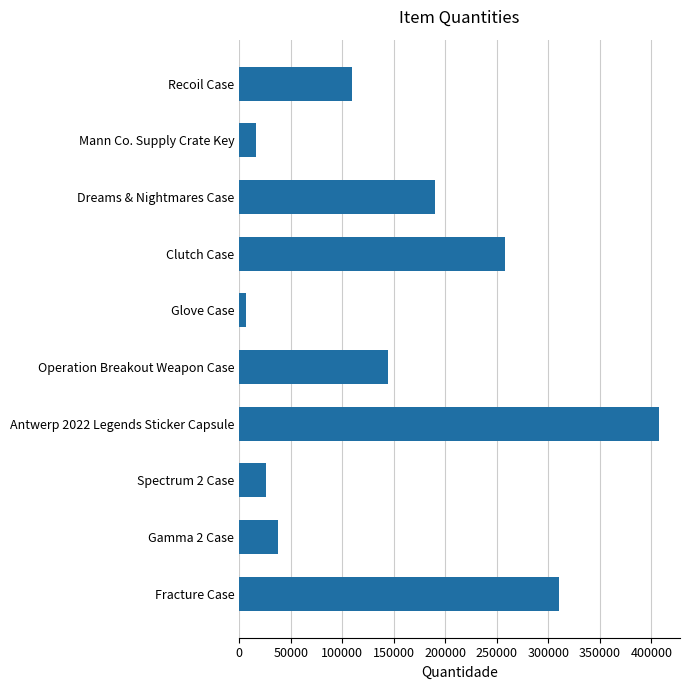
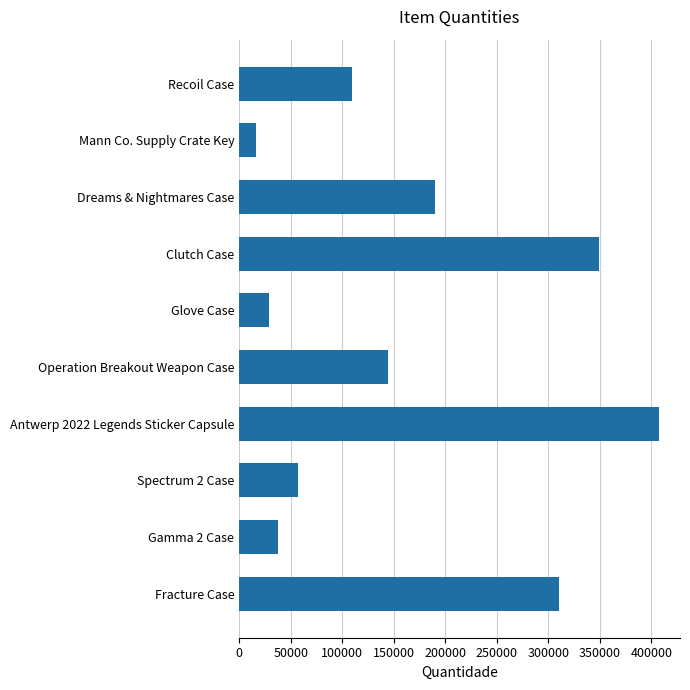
Clutch Case: 258000 -> 349000
Glove Case: 6000 -> 29000
Spectrum 2 Case: 26000 -> 57000
